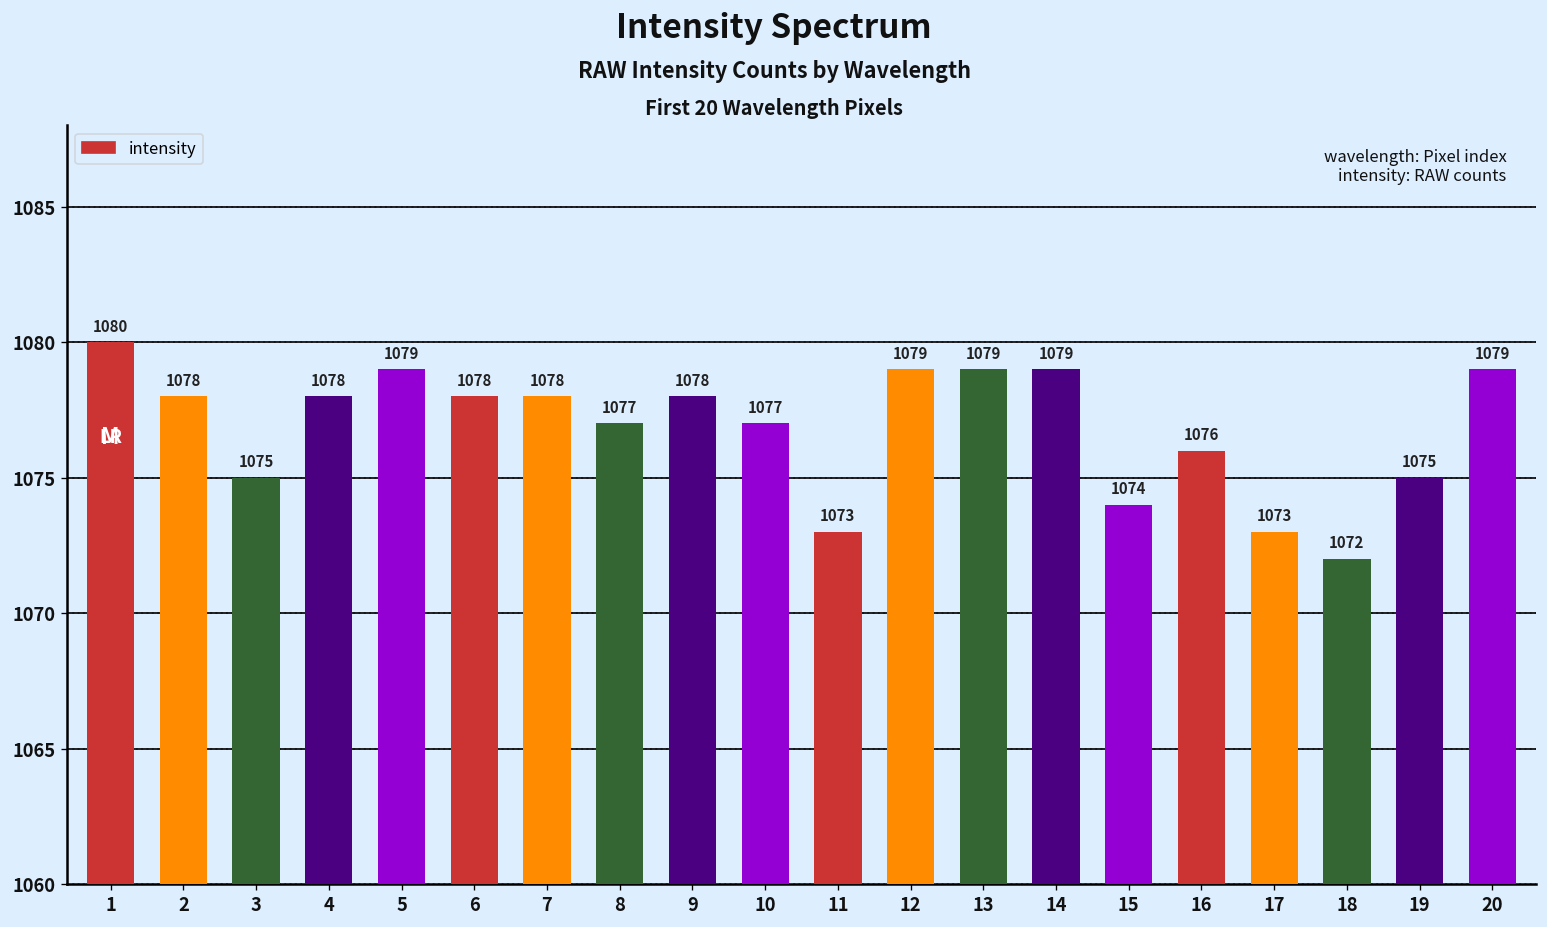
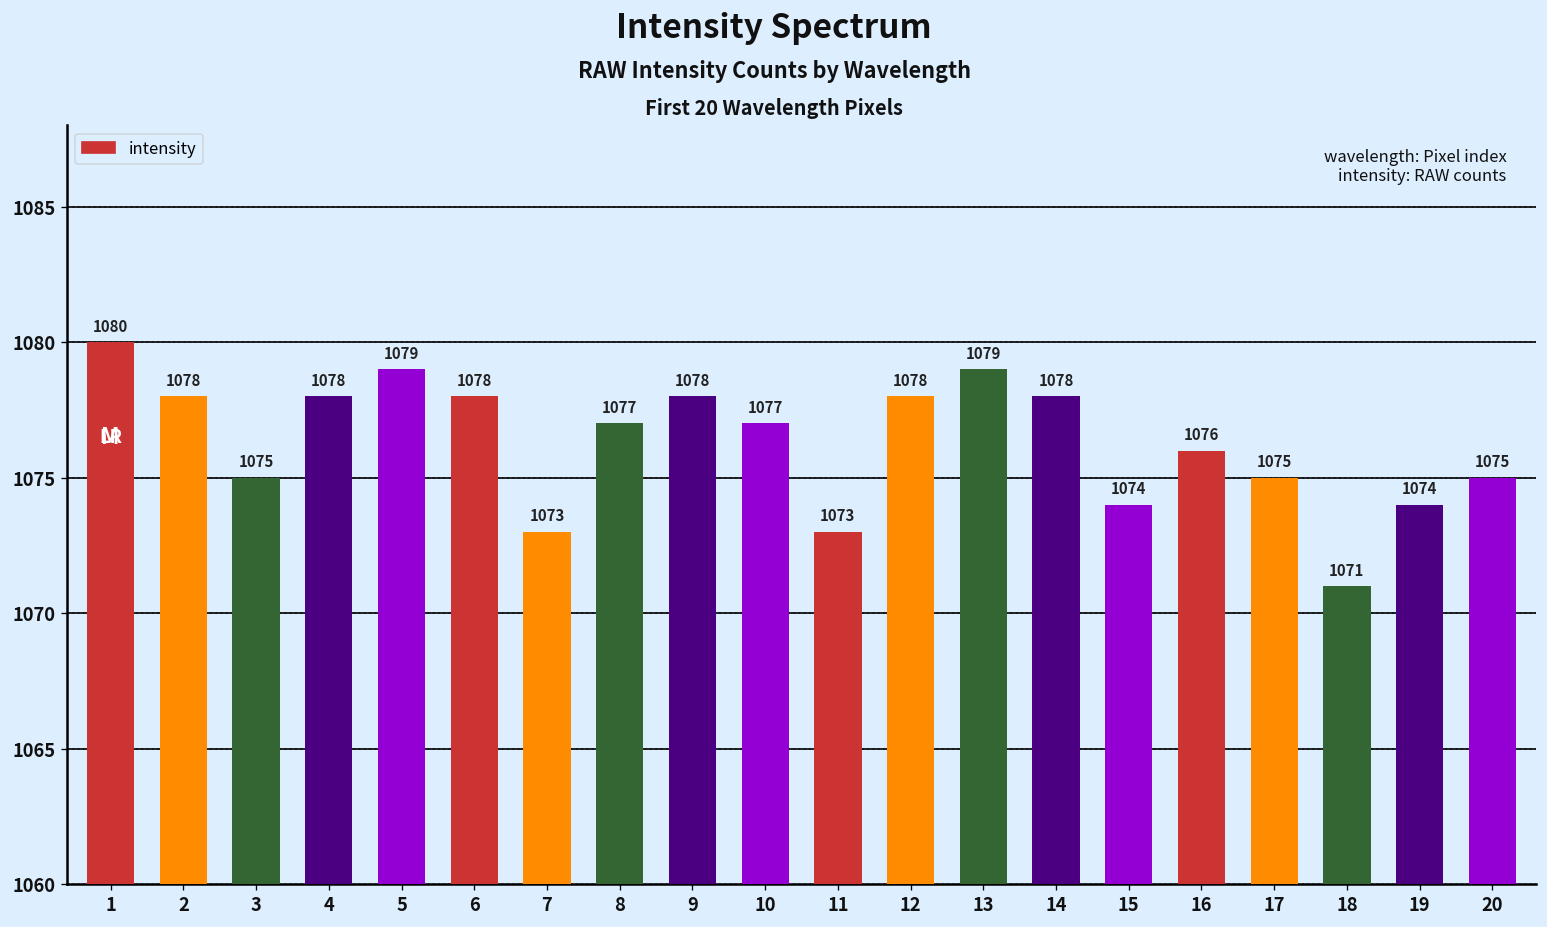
7: 1078 -> 1073
12: 1079 -> 1078
14: 1079 -> 1078
17: 1073 -> 1075
18: 1072 -> 1071
19: 1075 -> 1074
20: 1079 -> 1075
